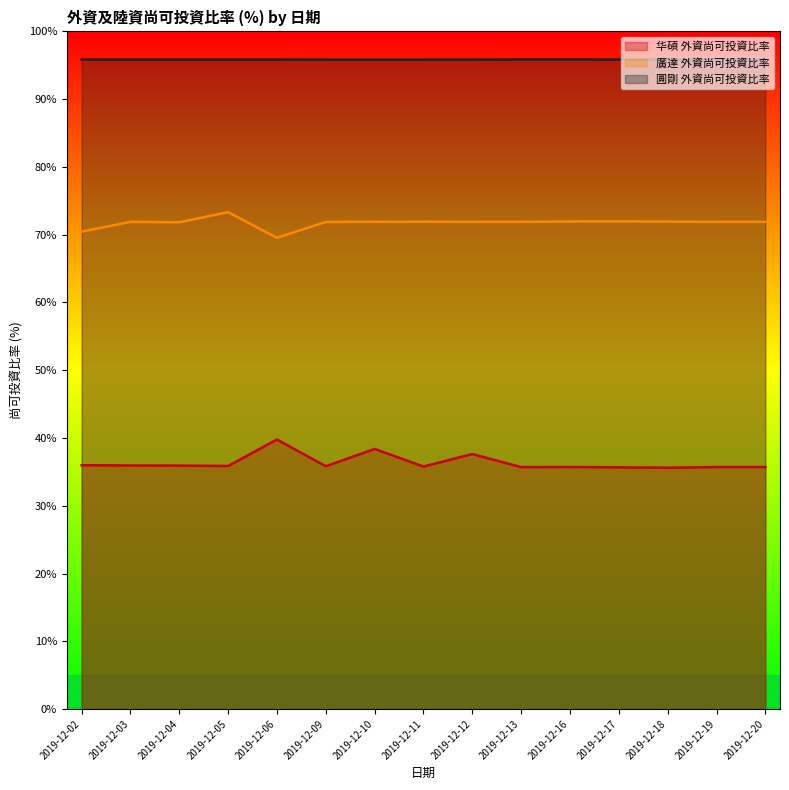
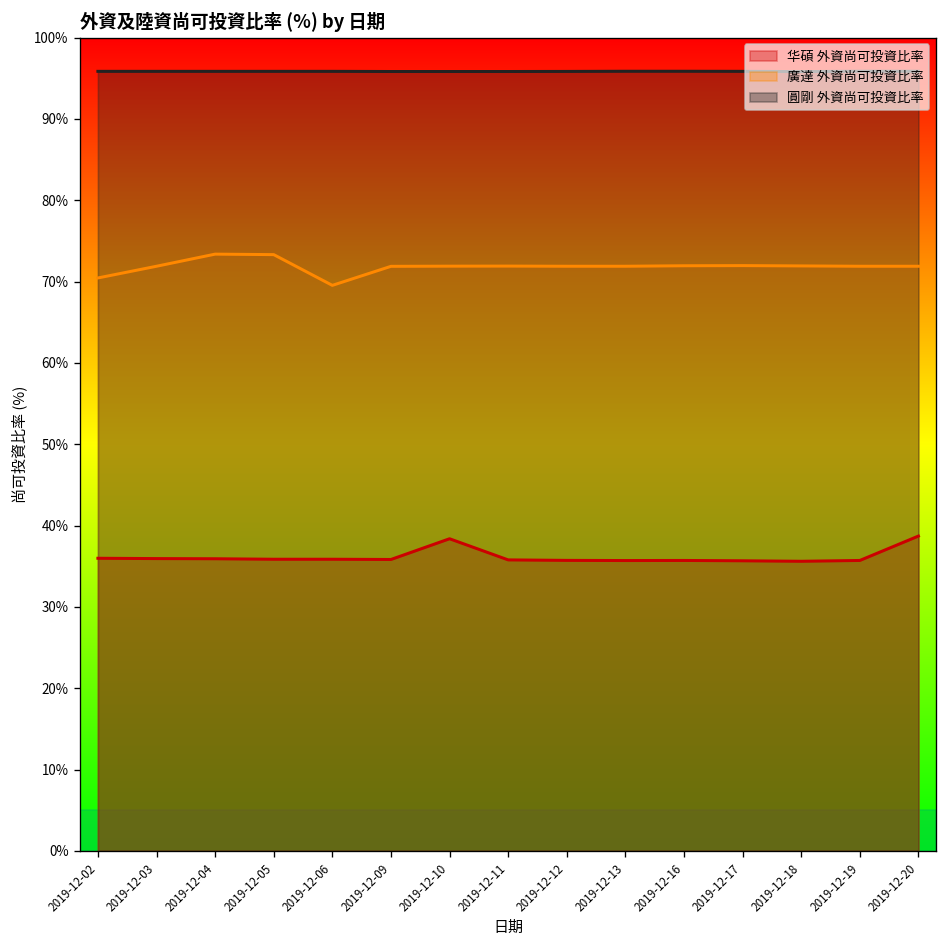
廣達 外資尚可投資比率, 2019-12-04: 72% -> 73%
华碩 外資尚可投資比率, 2019-12-06: 40% -> 36%
华碩 外資尚可投資比率, 2019-12-12: 38% -> 36%
华碩 外資尚可投資比率, 2019-12-20: 36% -> 39%
